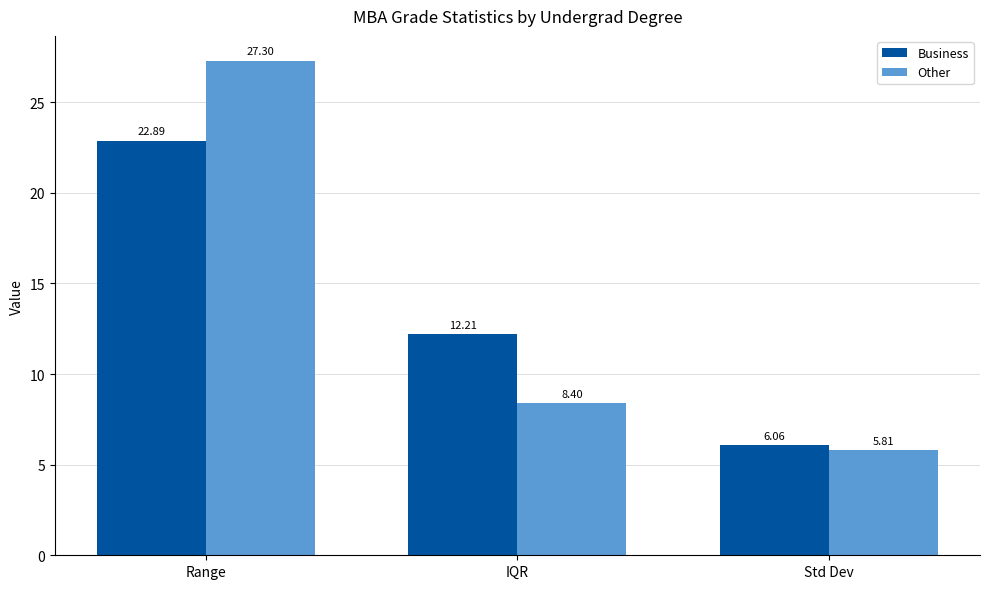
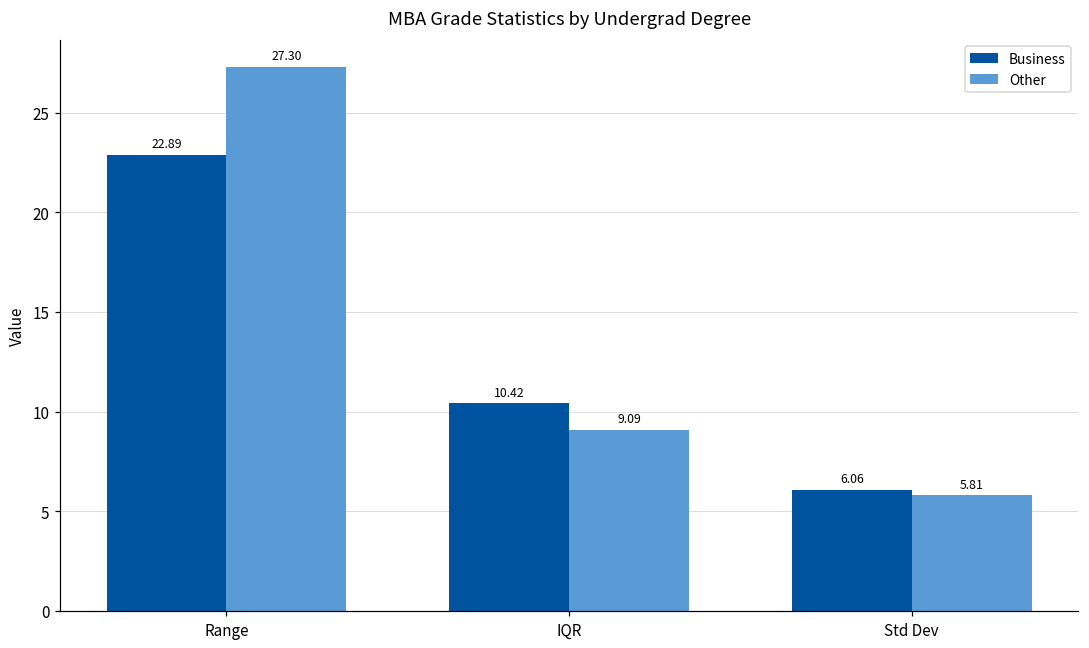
Business, IQR: 12.21 -> 10.42
Other, IQR: 8.40 -> 9.09
